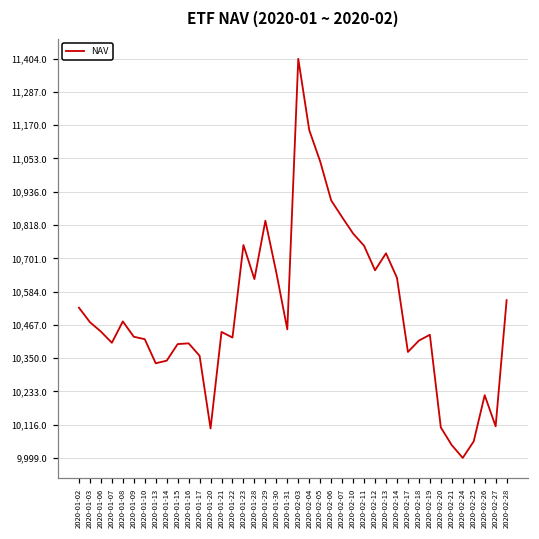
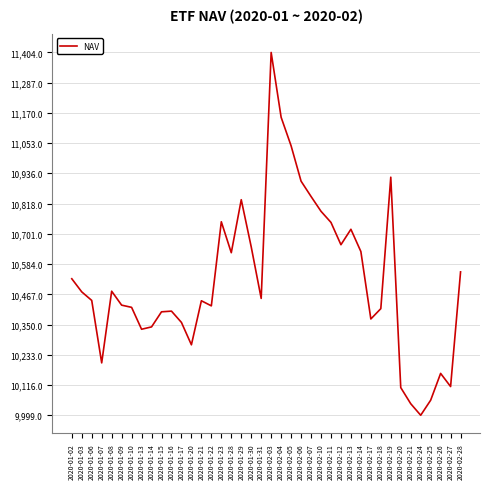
2020-01-07: 10,400 -> 10,200
2020-01-20: 10,100 -> 10,270
2020-02-19: 10,430 -> 10,920
2020-02-26: 10,220 -> 10,160
